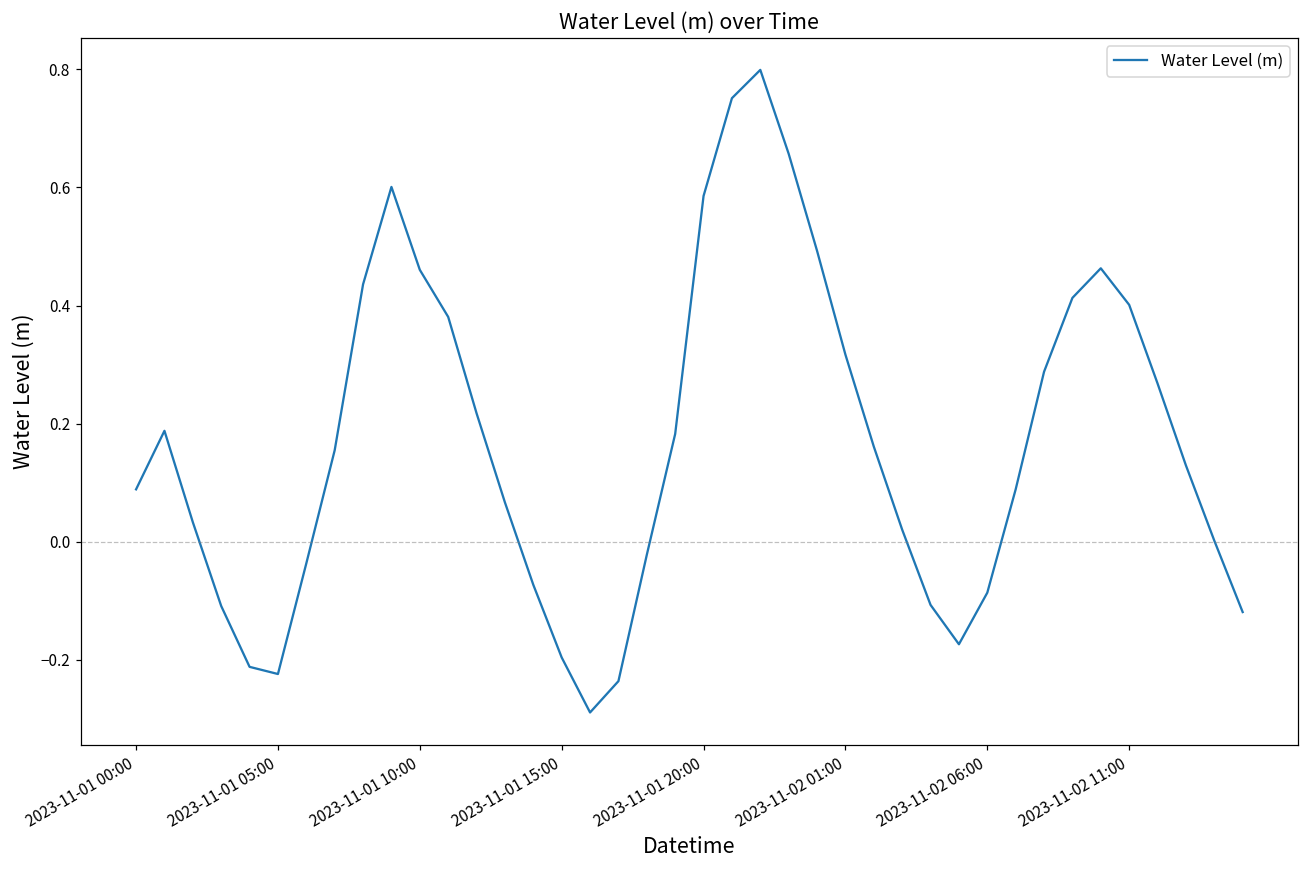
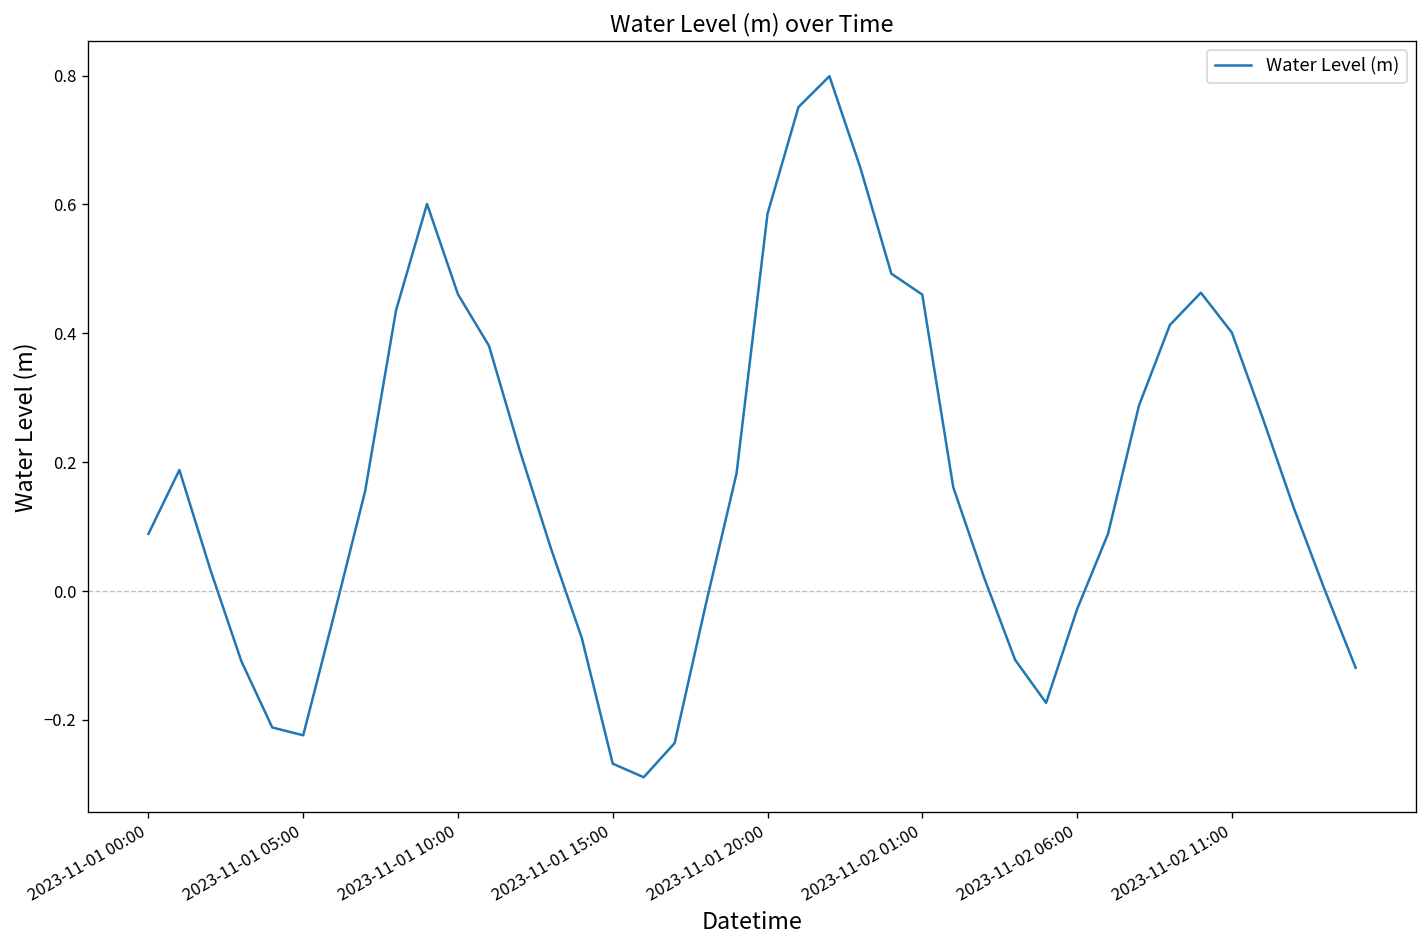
2023-11-01 15:00: -0.20 -> -0.27
2023-11-02 01:00: 0.32 -> 0.46
2023-11-02 06:00: -0.09 -> -0.03
